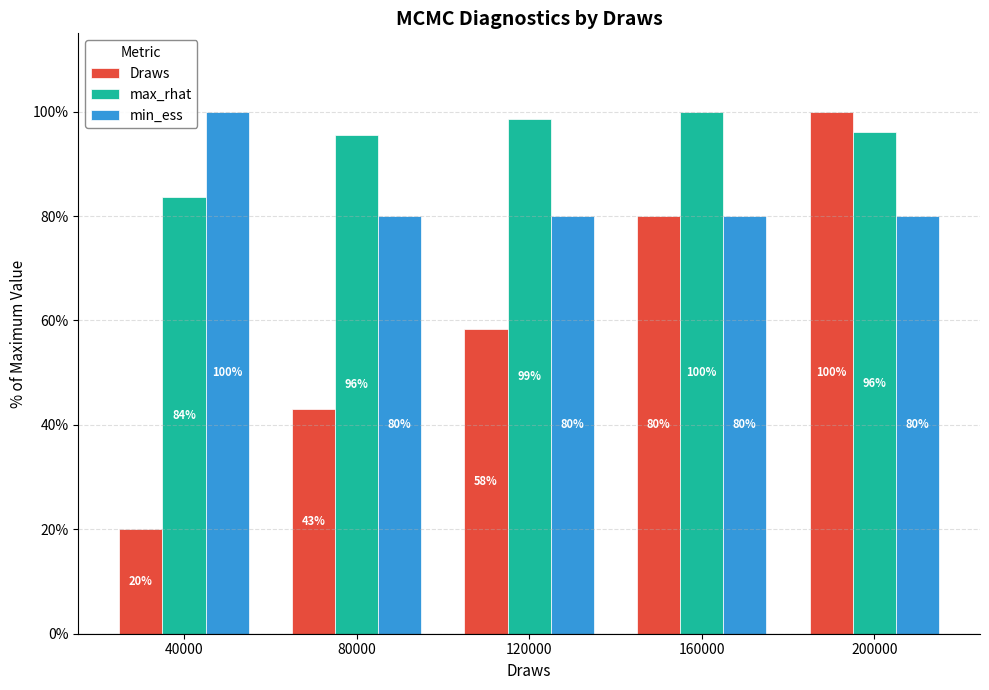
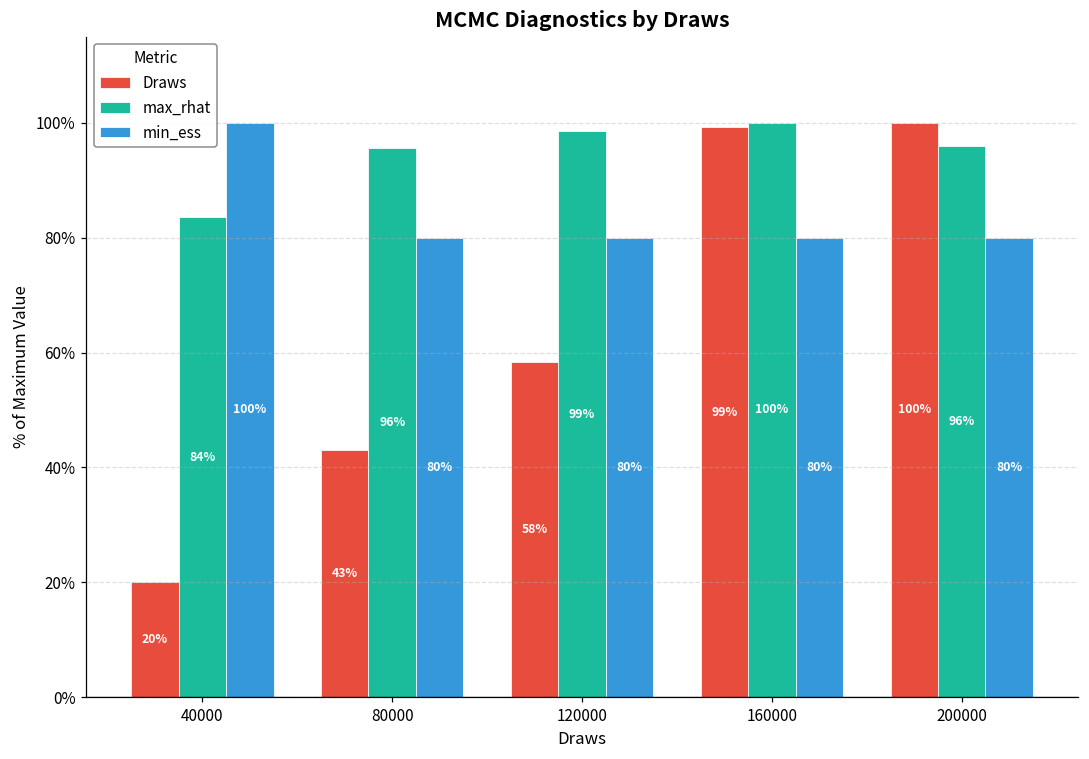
Draws, 160000: 80% -> 99%
